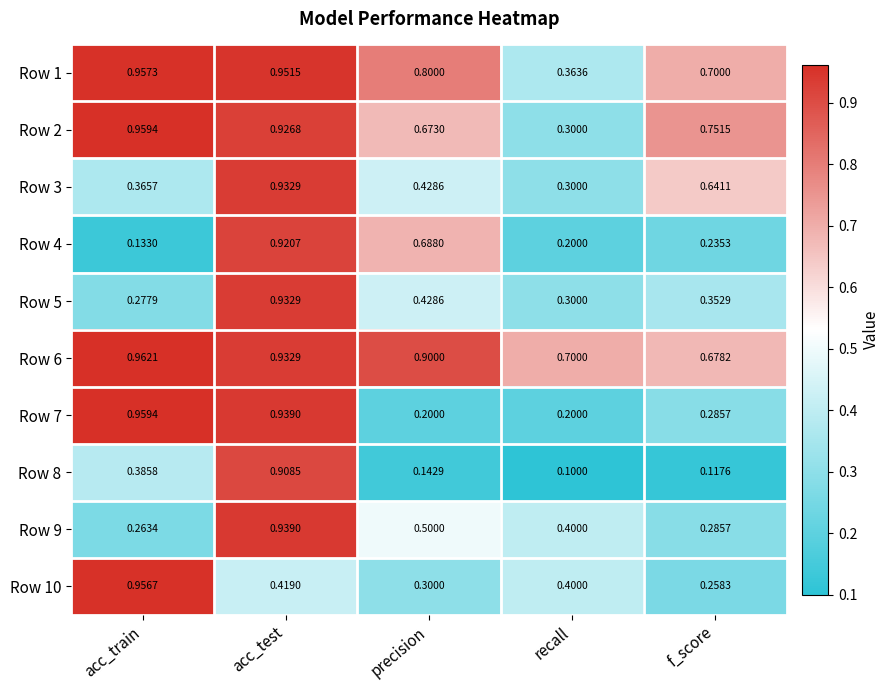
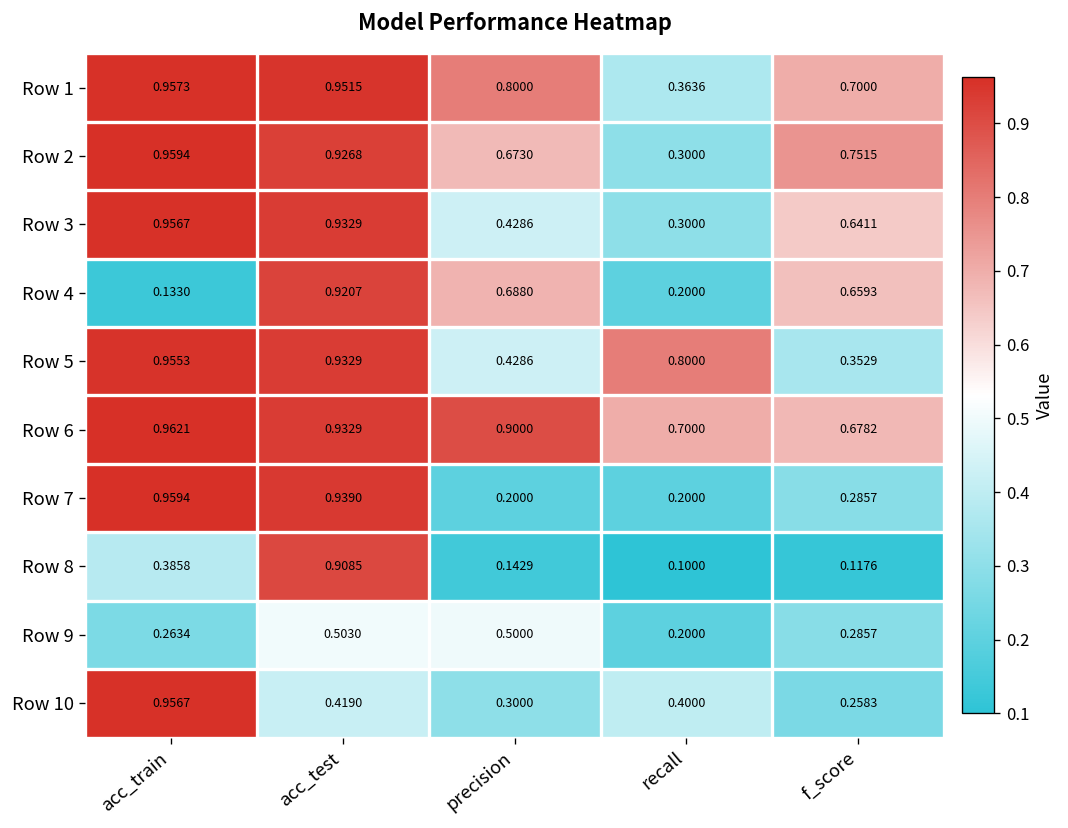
Row 3, acc_train: 0.3657 -> 0.9567
Row 4, f_score: 0.2353 -> 0.6593
Row 5, acc_train: 0.2779 -> 0.9553
Row 5, recall: 0.3000 -> 0.8000
Row 9, acc_test: 0.9390 -> 0.5030
Row 9, recall: 0.4000 -> 0.2000
